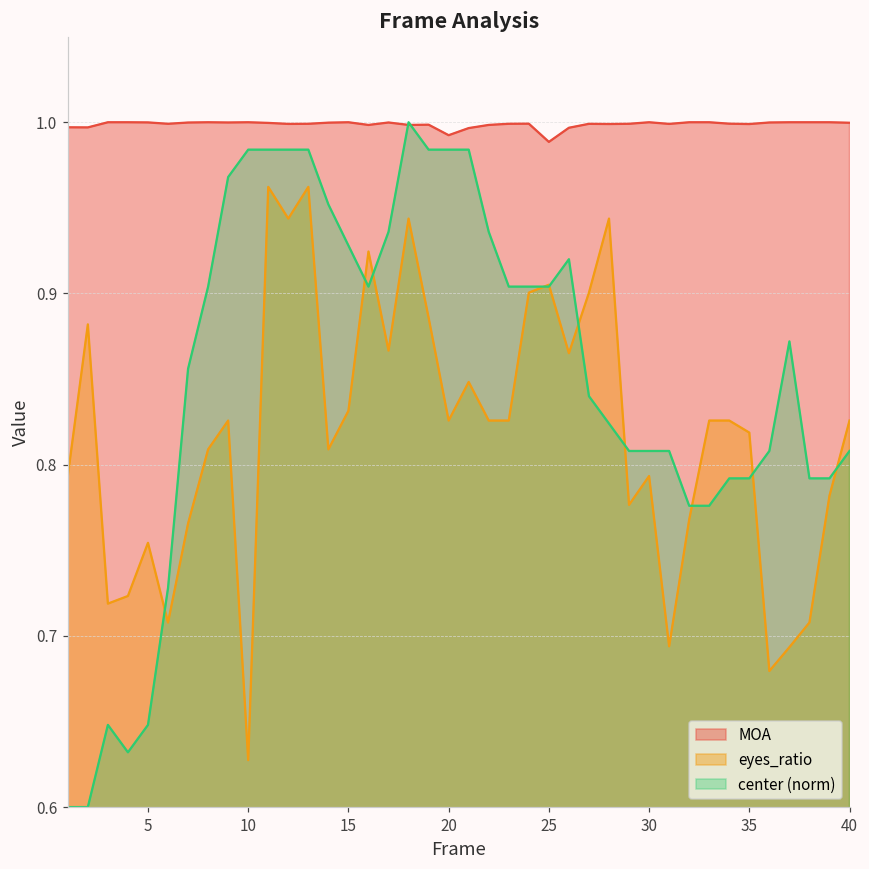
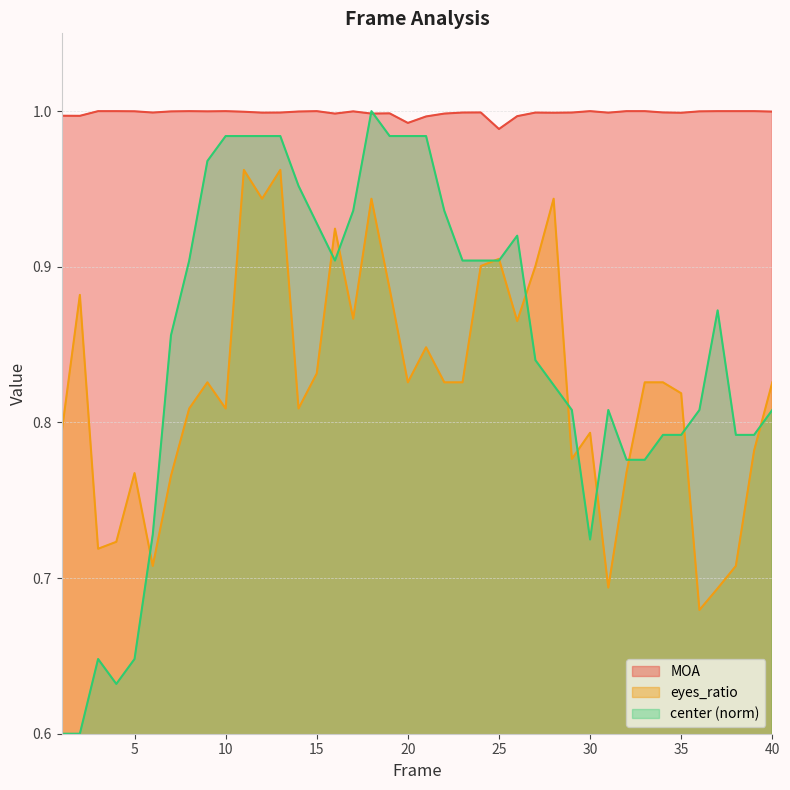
eyes_ratio, 5: 0.754 -> 0.767
eyes_ratio, 10: 0.627 -> 0.809
center (norm), 30: 0.808 -> 0.725
